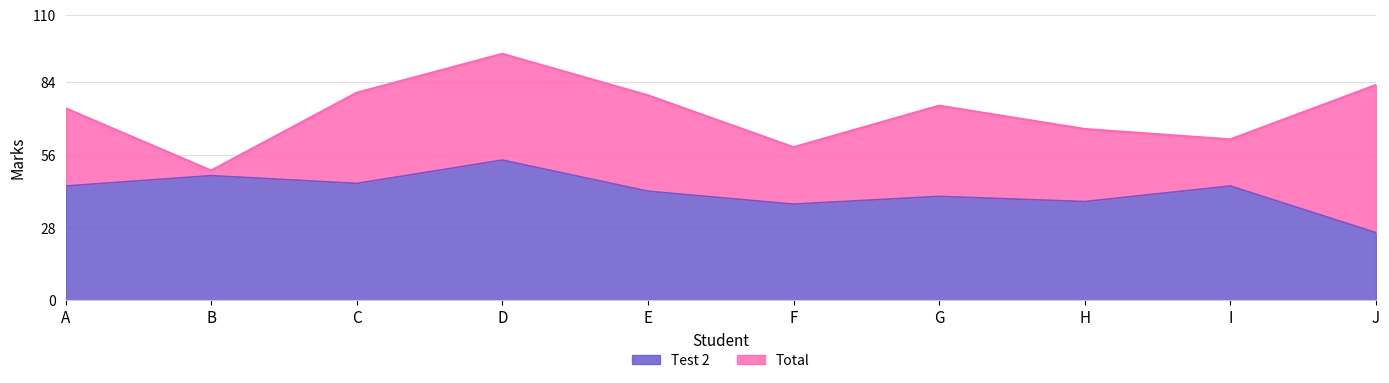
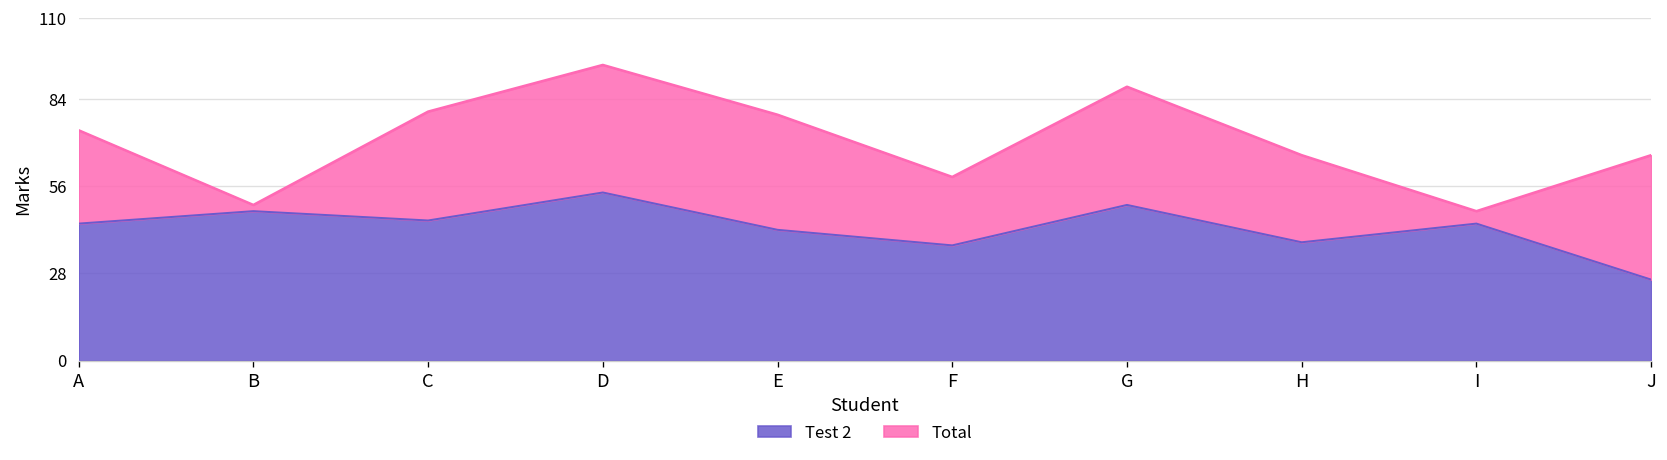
Test 2, G: 40 -> 50
Total, G: 75 -> 88
Total, I: 62 -> 48
Total, J: 83 -> 66
